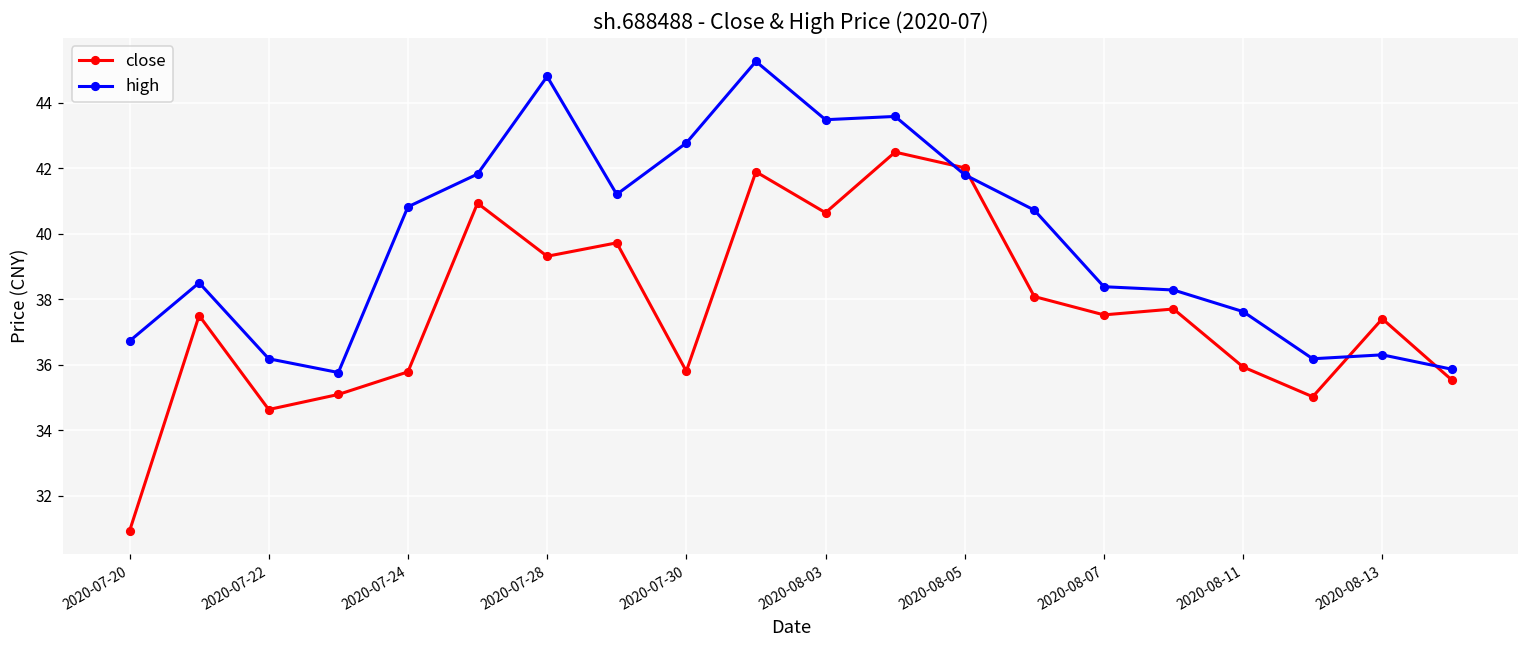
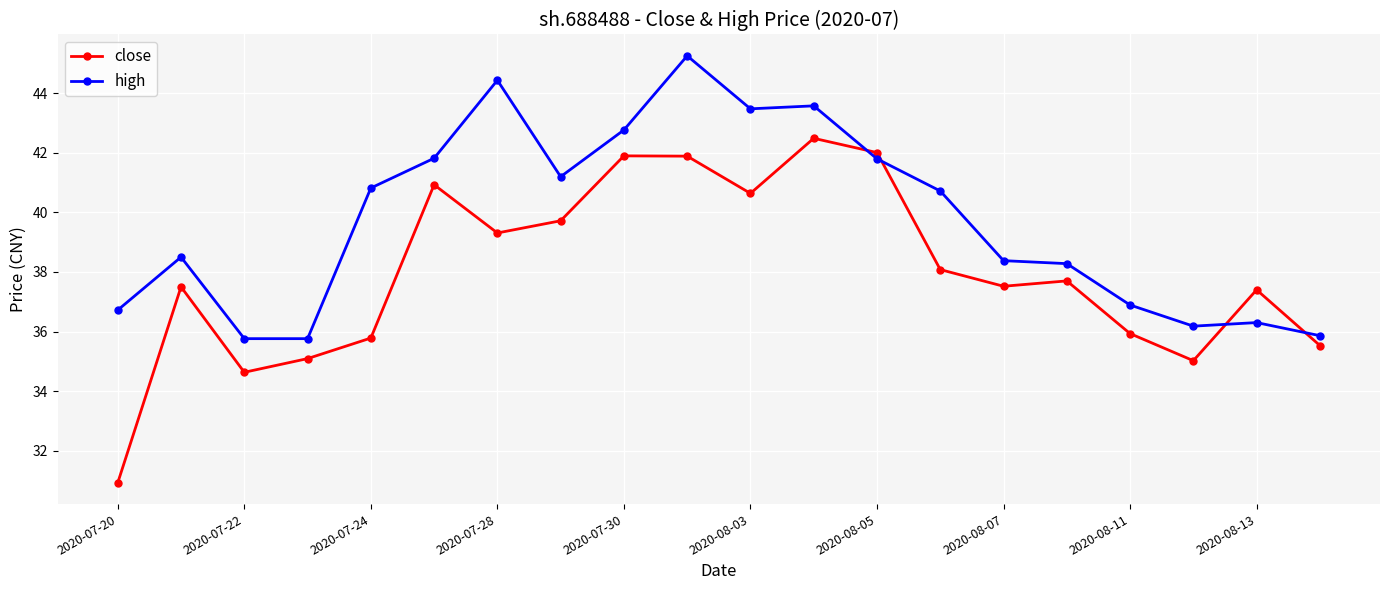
high, 2020-07-22: 36.2 -> 35.8
high, 2020-07-28: 44.8 -> 44.4
close, 2020-07-30: 35.8 -> 41.9
high, 2020-08-11: 37.6 -> 36.9
